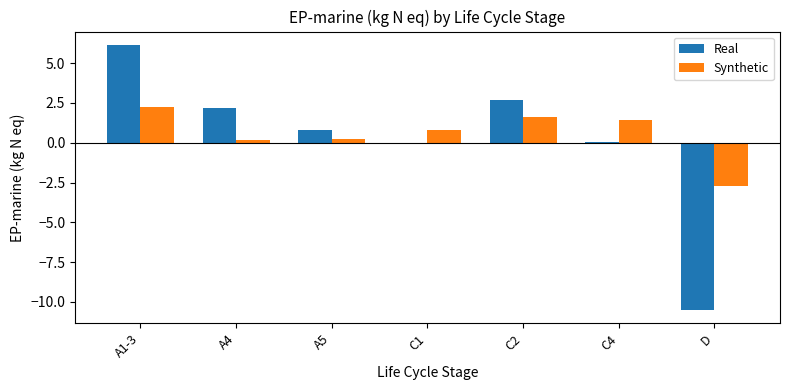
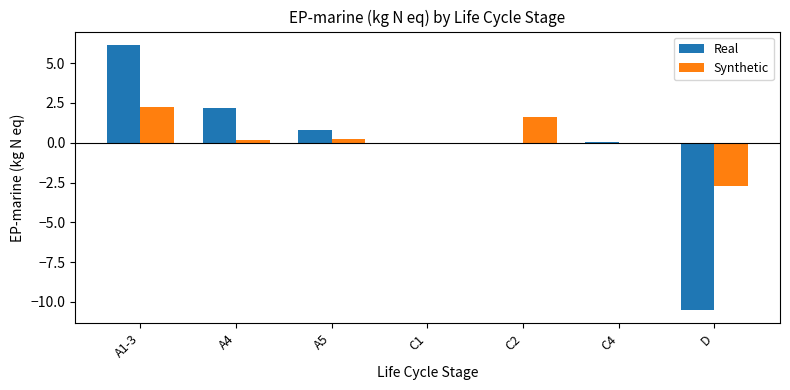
Synthetic, C1: 0.8 -> 0.0
Real, C2: 2.7 -> 0.0
Synthetic, C4: 1.4 -> 0.0
